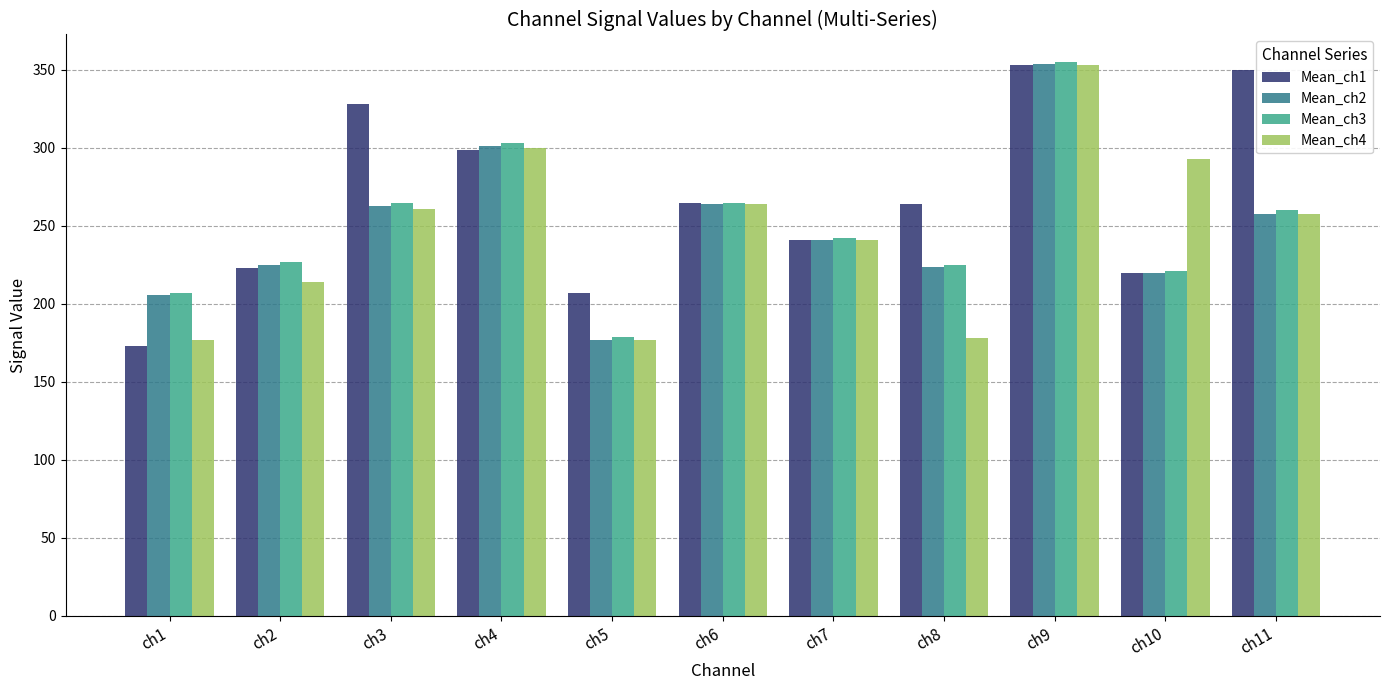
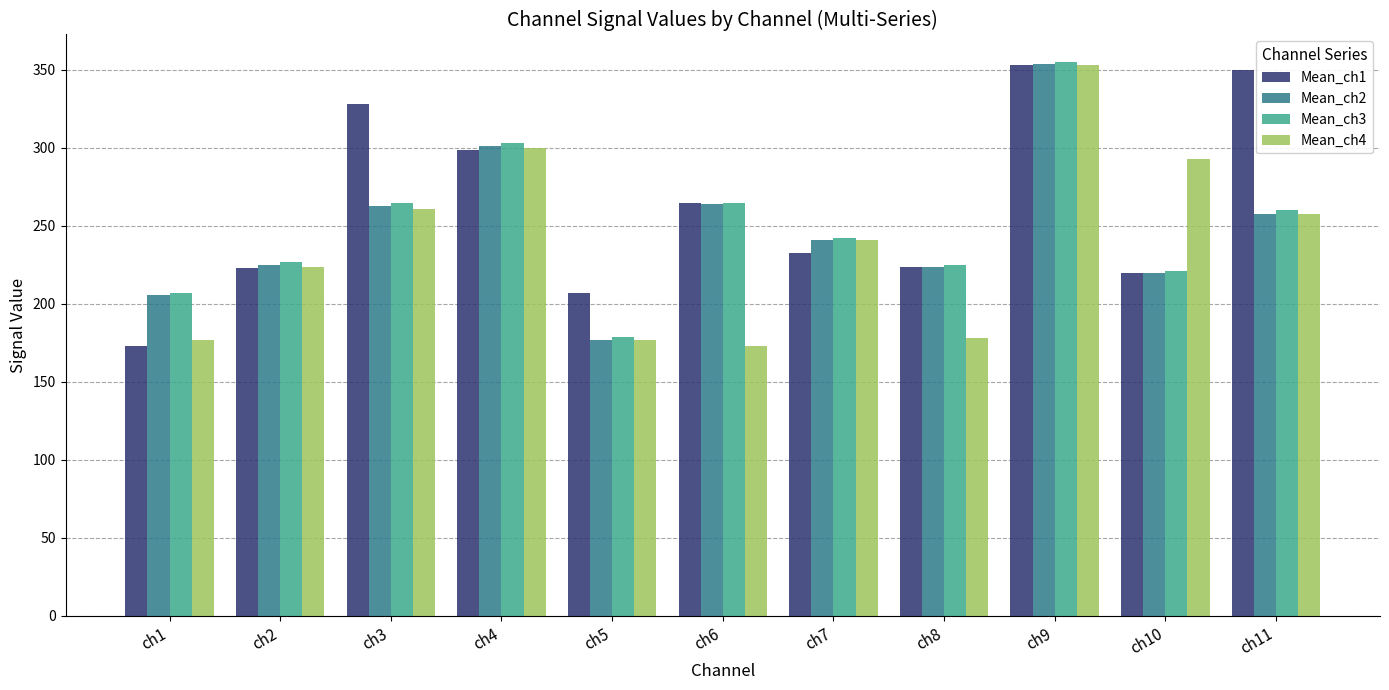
Mean_ch4, ch2: 214 -> 224
Mean_ch4, ch6: 264 -> 173
Mean_ch1, ch7: 241 -> 233
Mean_ch1, ch8: 264 -> 224
